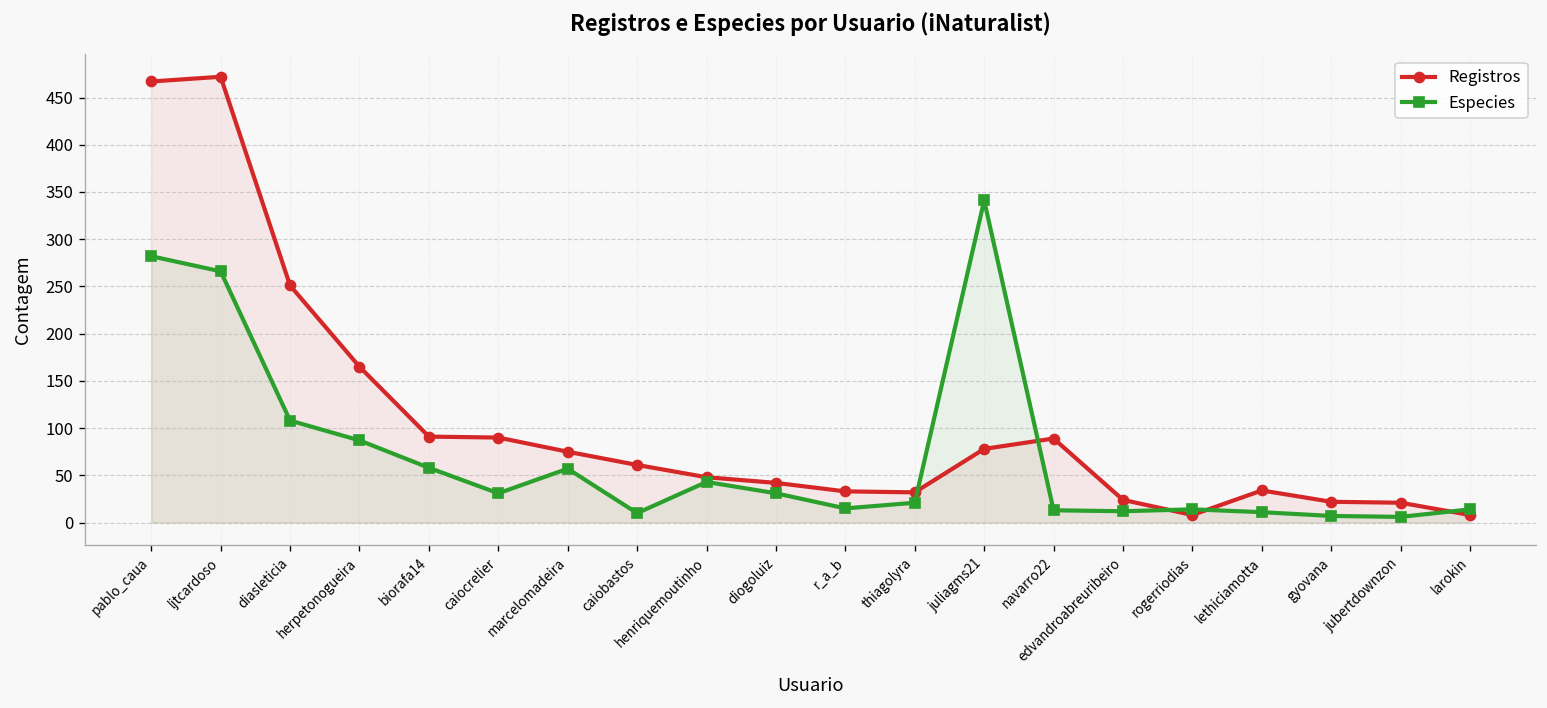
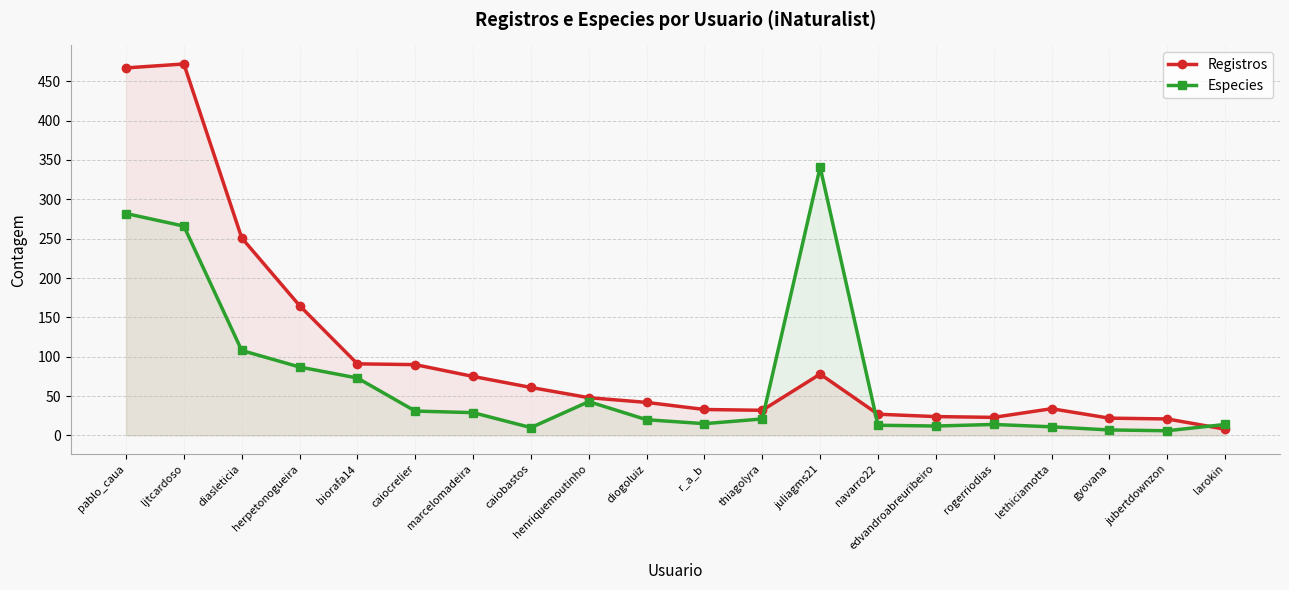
Especies, biorafa14: 60 -> 70
Especies, marcelomadeira: 60 -> 30
Especies, diogoluiz: 30 -> 20
Registros, navarro22: 90 -> 30
Registros, rogerriodias: 10 -> 20
